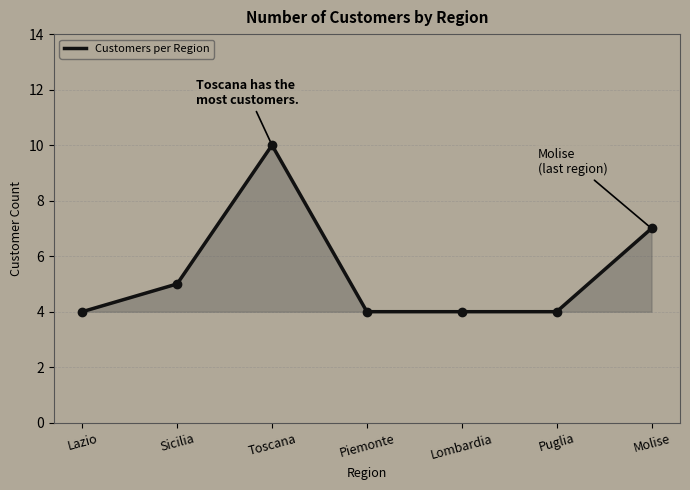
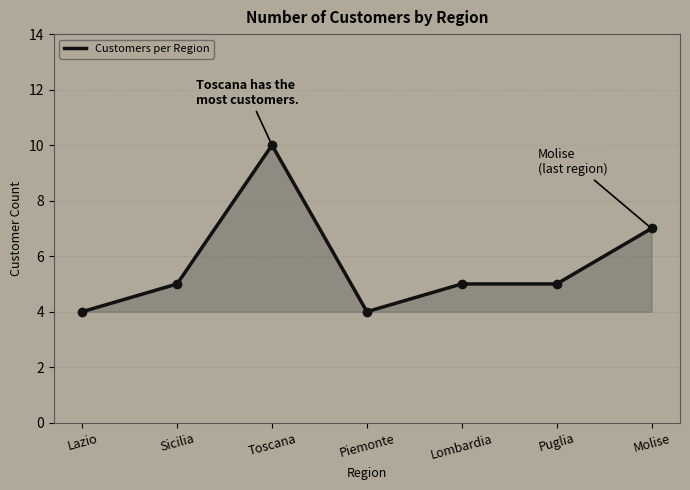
Lombardia: 4 -> 5
Puglia: 4 -> 5
